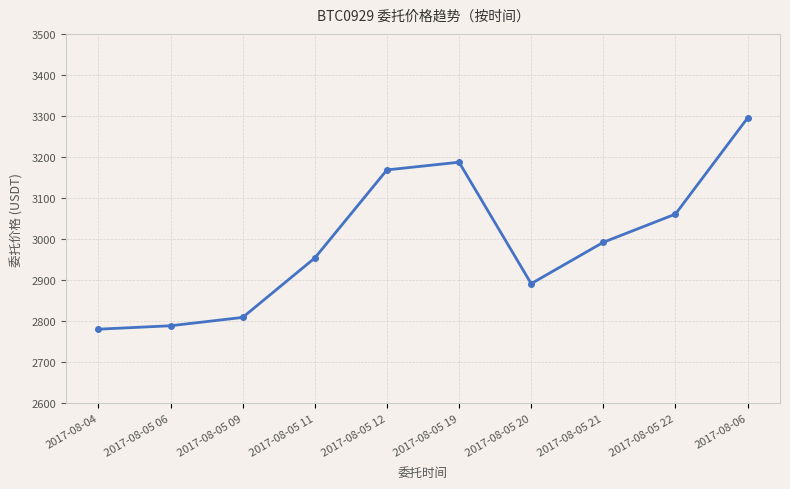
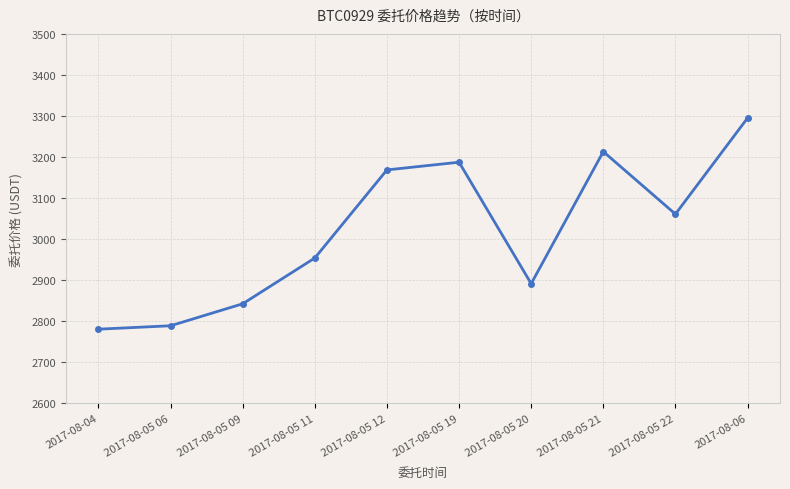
2017-08-05 09: 2810 -> 2840
2017-08-05 21: 2990 -> 3210
